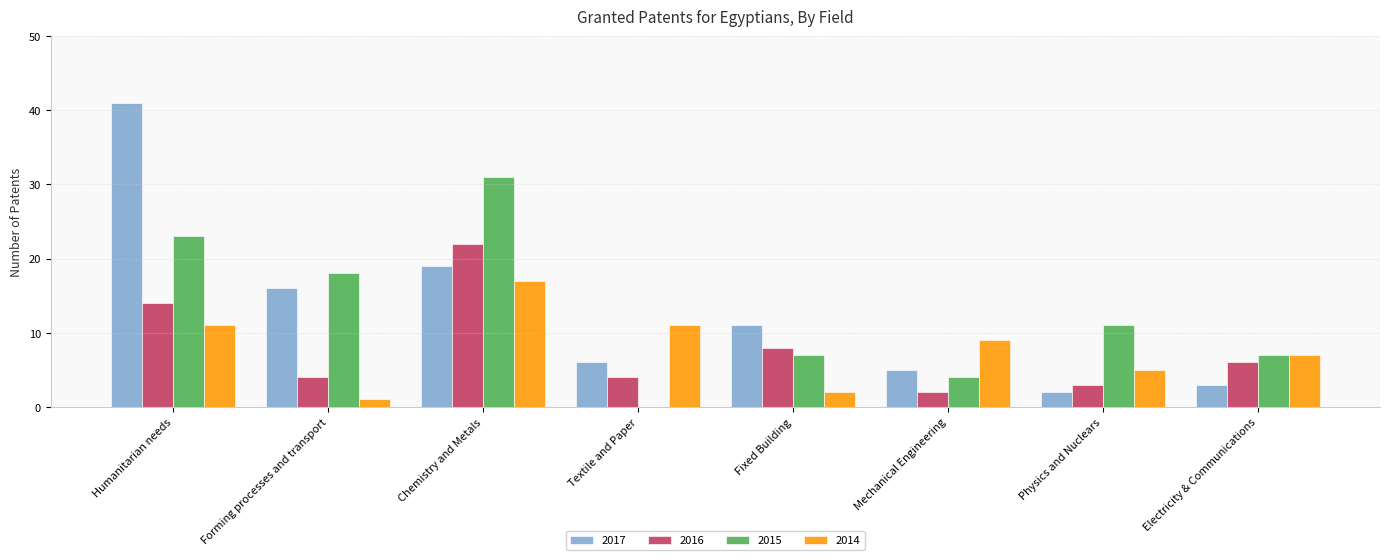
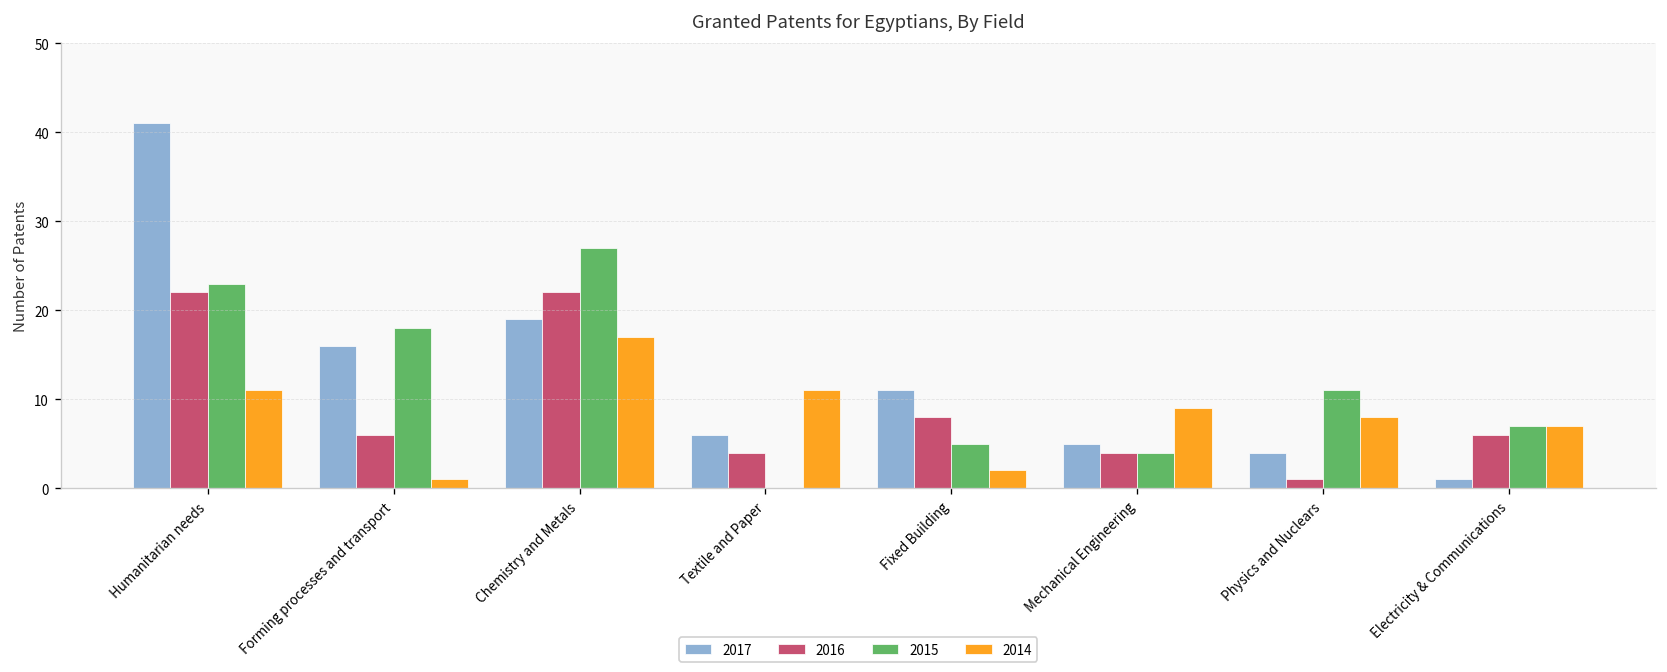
2016, Humanitarian needs: 14 -> 22
2016, Forming processes and transport: 4 -> 6
2015, Chemistry and Metals: 31 -> 27
2015, Fixed Building: 7 -> 5
2016, Mechanical Engineering: 2 -> 4
2017, Physics and Nuclears: 2 -> 4
2016, Physics and Nuclears: 3 -> 1
2014, Physics and Nuclears: 5 -> 8
2017, Electricity & Communications: 3 -> 1
